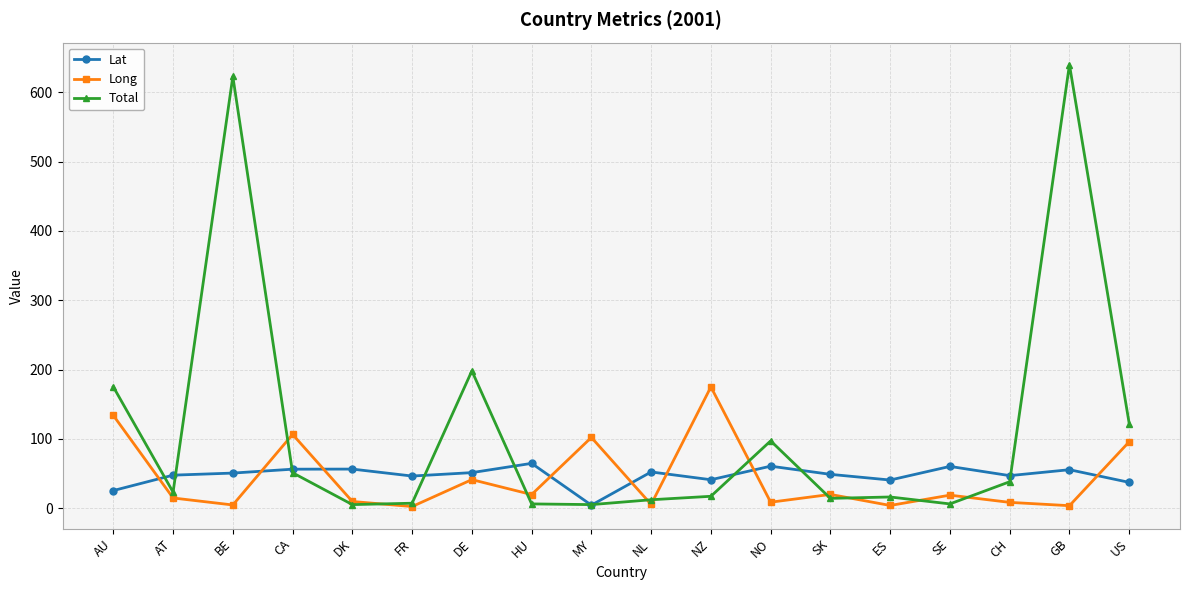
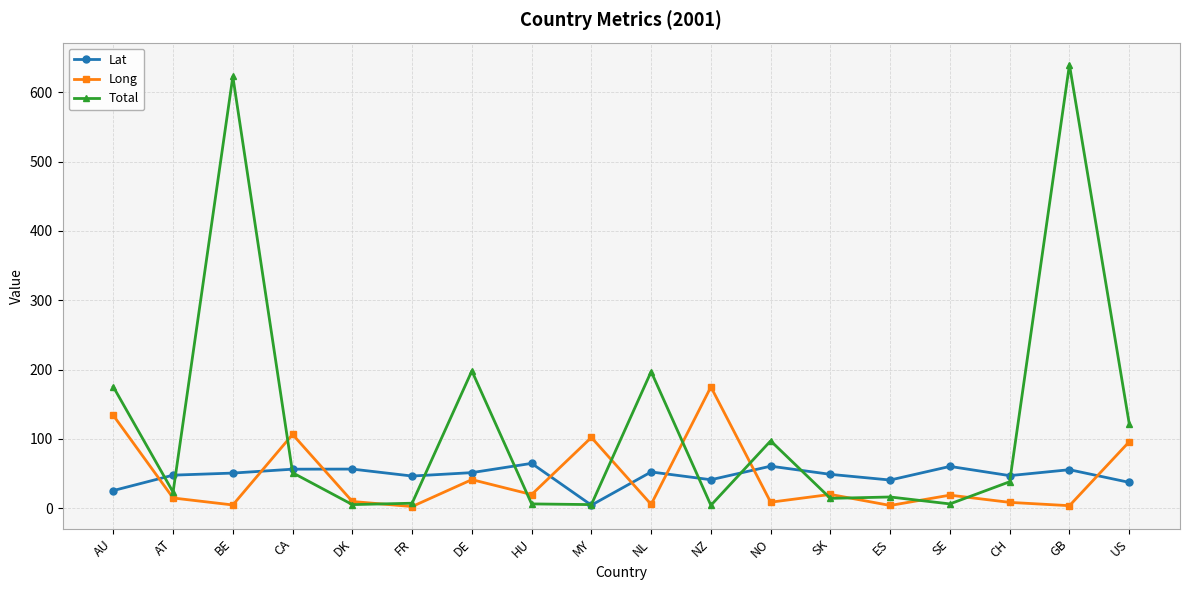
Total, NL: 10 -> 200
Total, NZ: 20 -> 0
